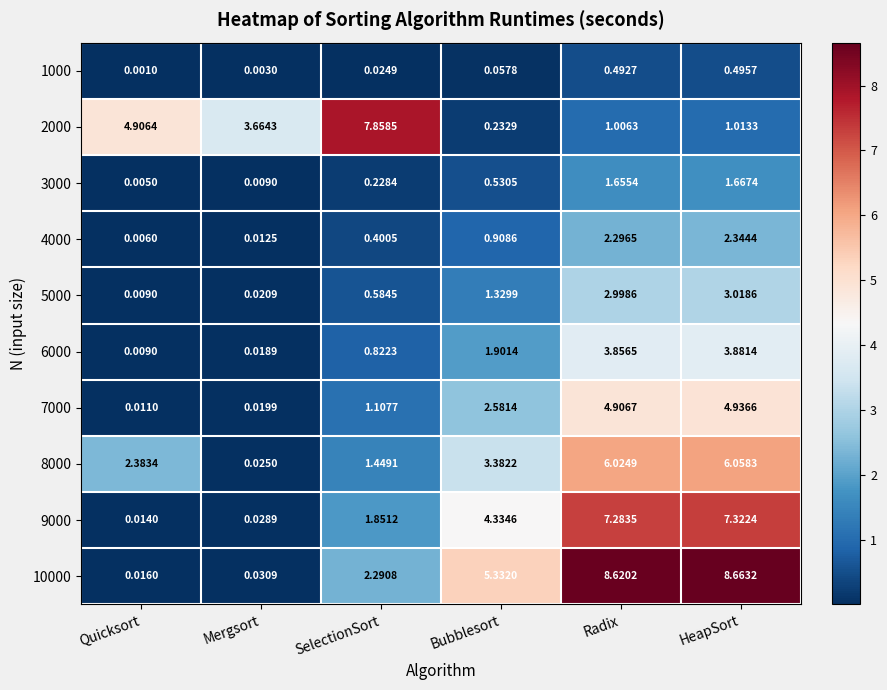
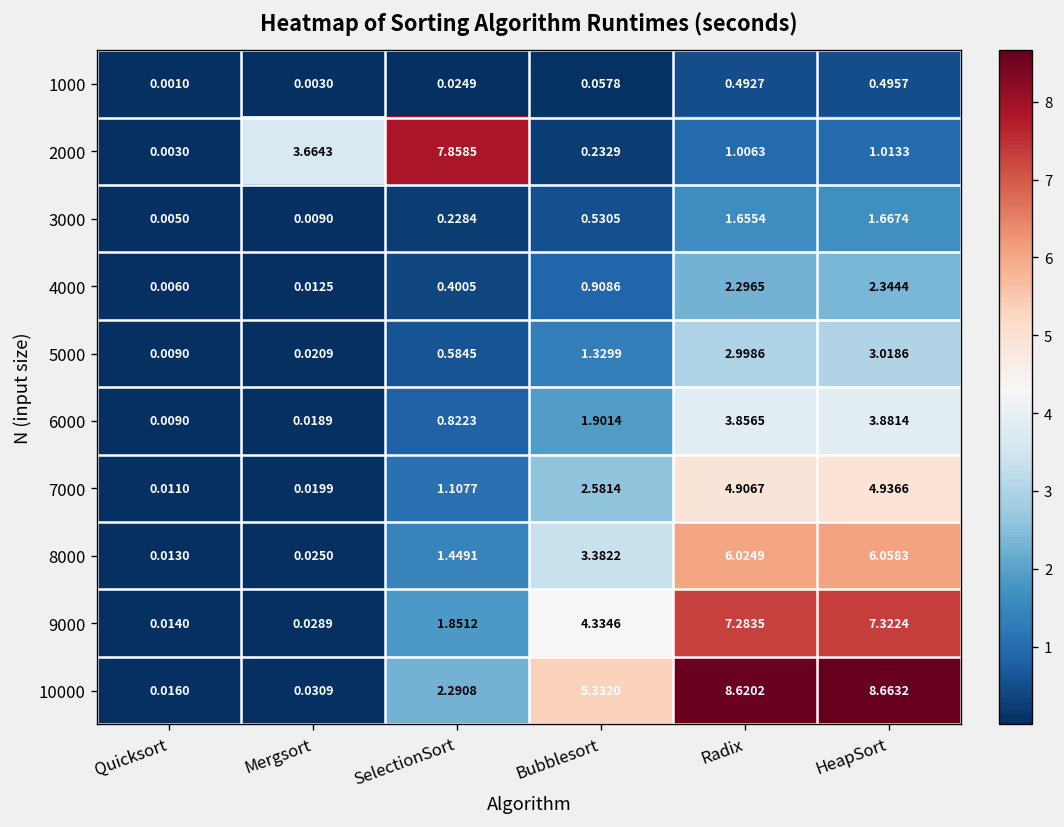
2000, Quicksort: 4.9064 -> 0.0030
8000, Quicksort: 2.3834 -> 0.0130
